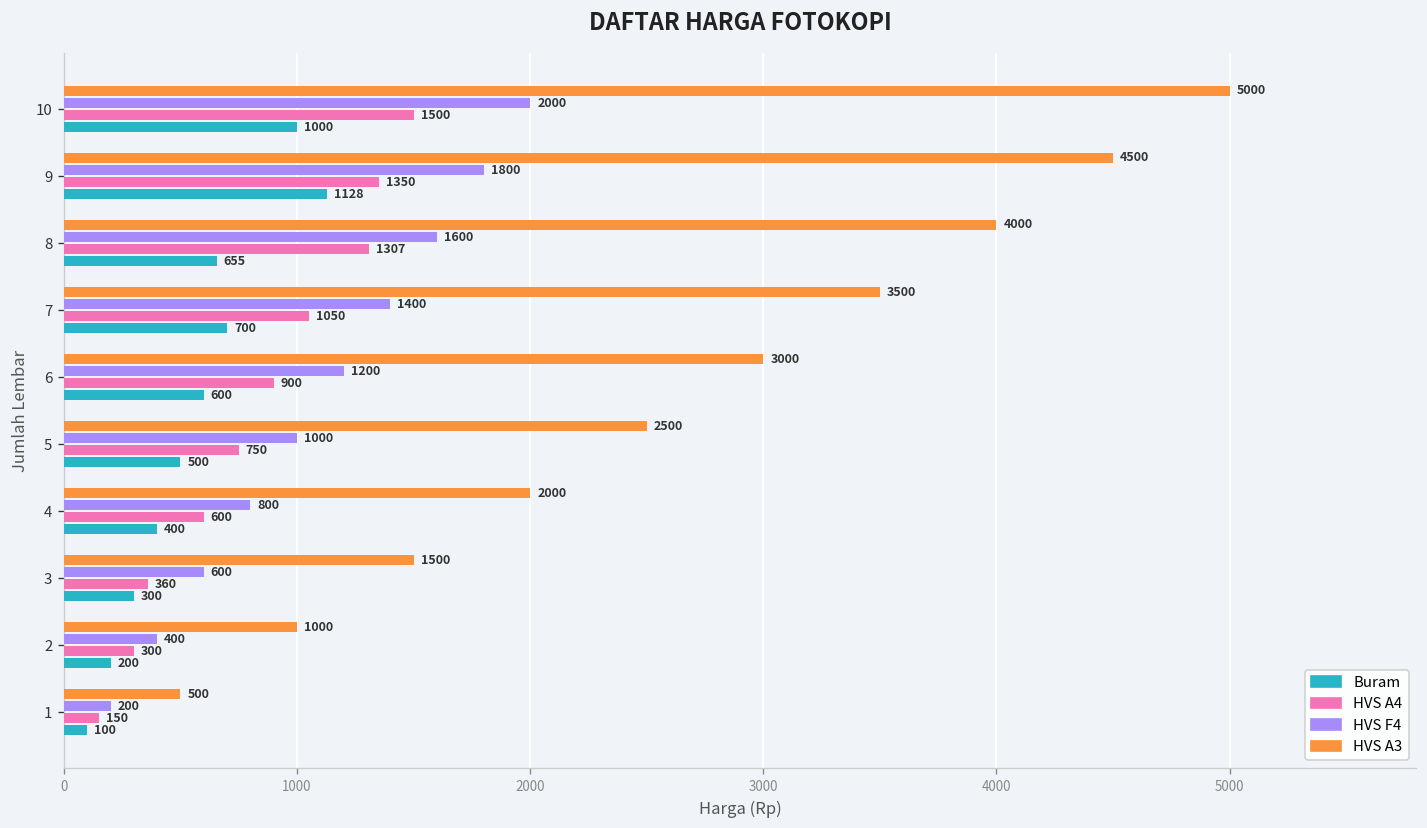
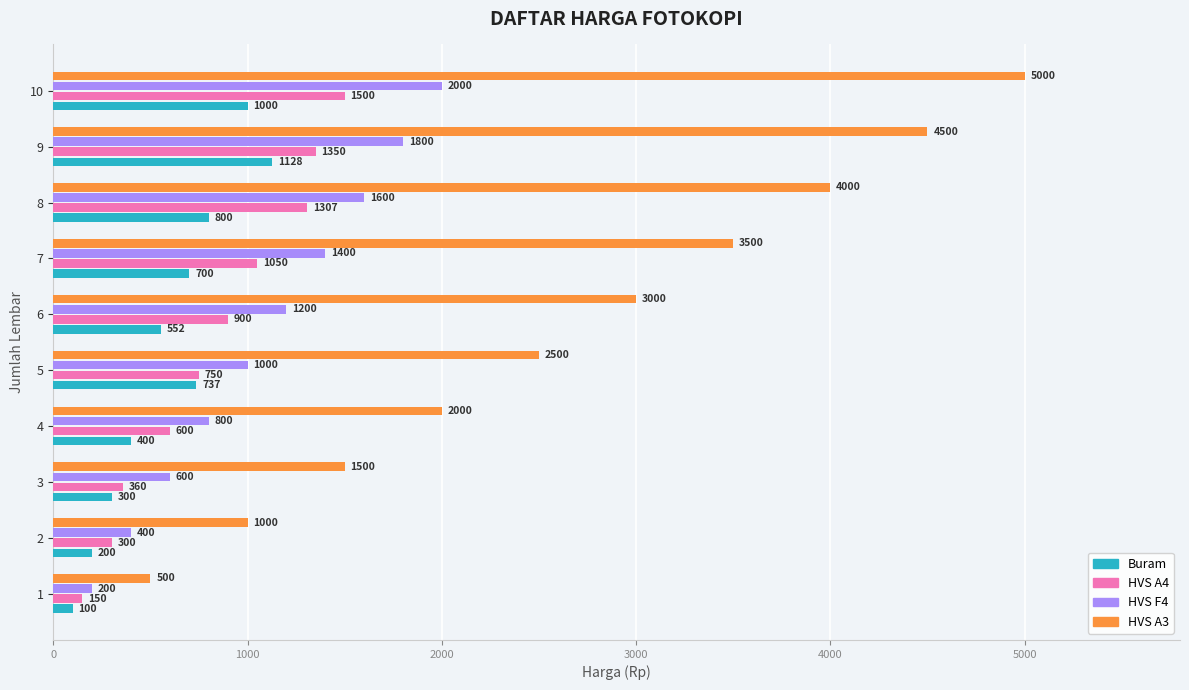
Buram, 8: 655 -> 800
Buram, 6: 600 -> 552
Buram, 5: 500 -> 737
